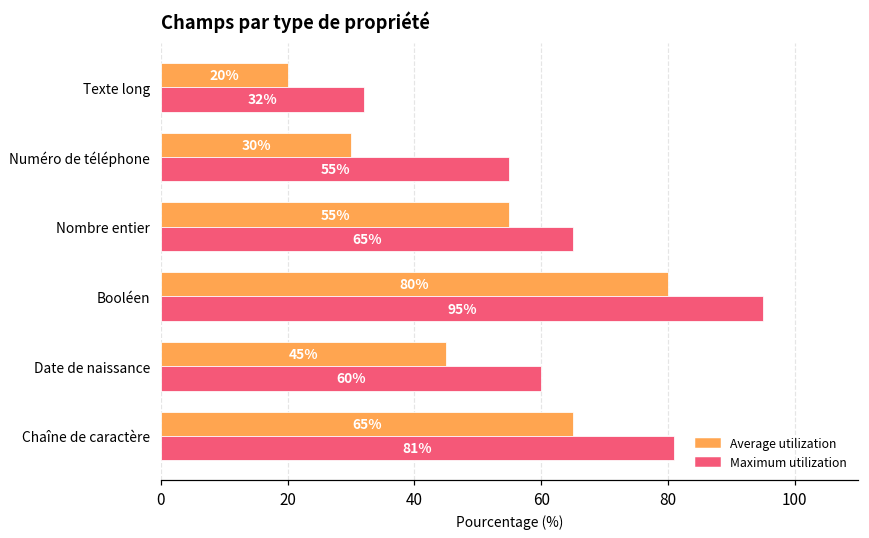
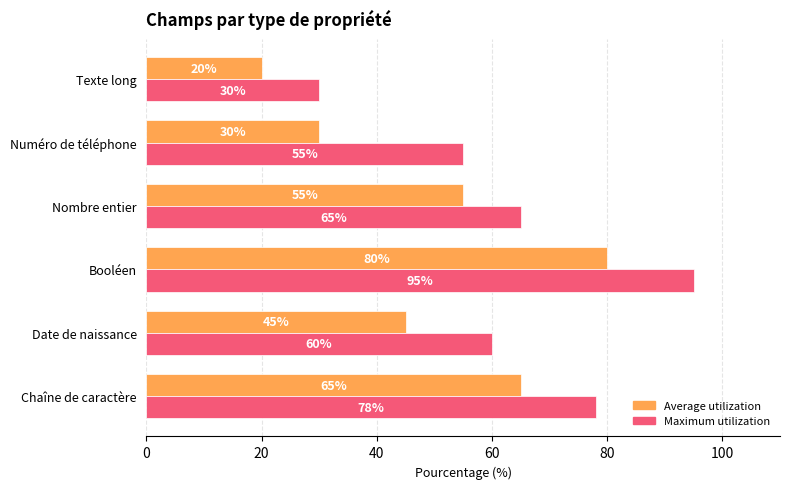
Maximum utilization, Texte long: 32% -> 30%
Maximum utilization, Chaîne de caractère: 81% -> 78%
